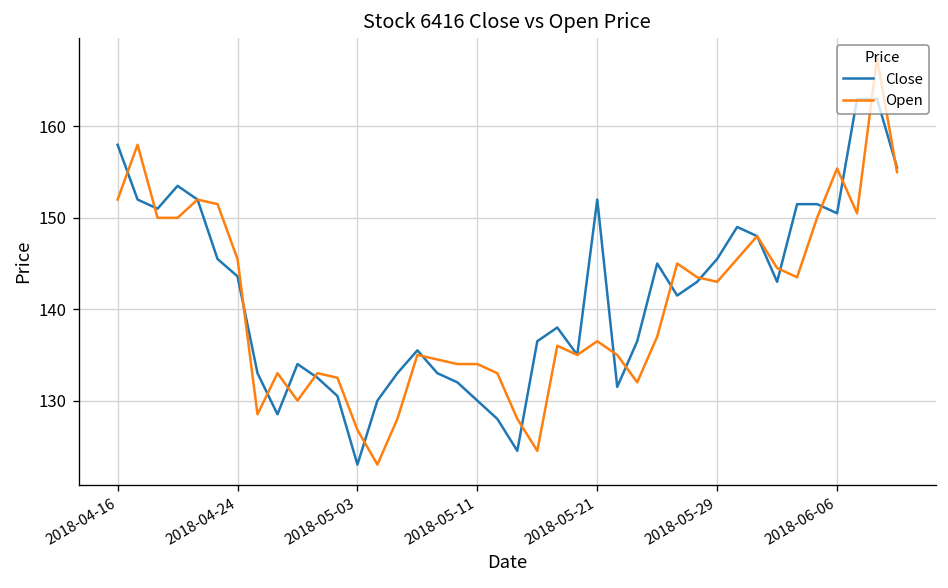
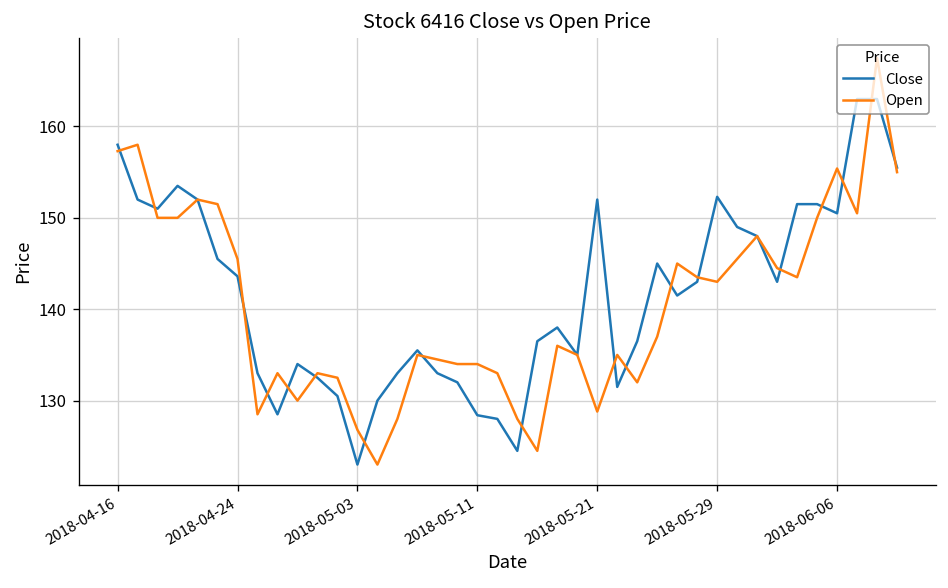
Open, 2018-04-16: 152 -> 157
Close, 2018-05-11: 130 -> 128
Open, 2018-05-21: 137 -> 129
Close, 2018-05-29: 146 -> 152
